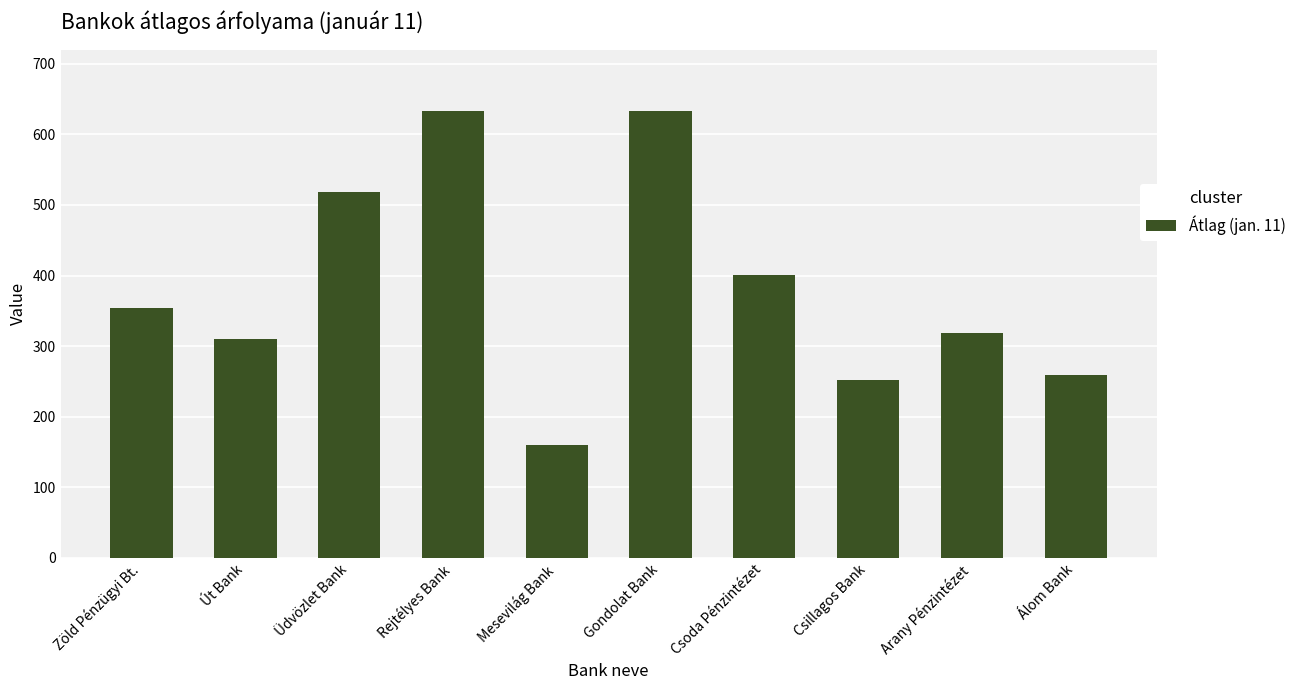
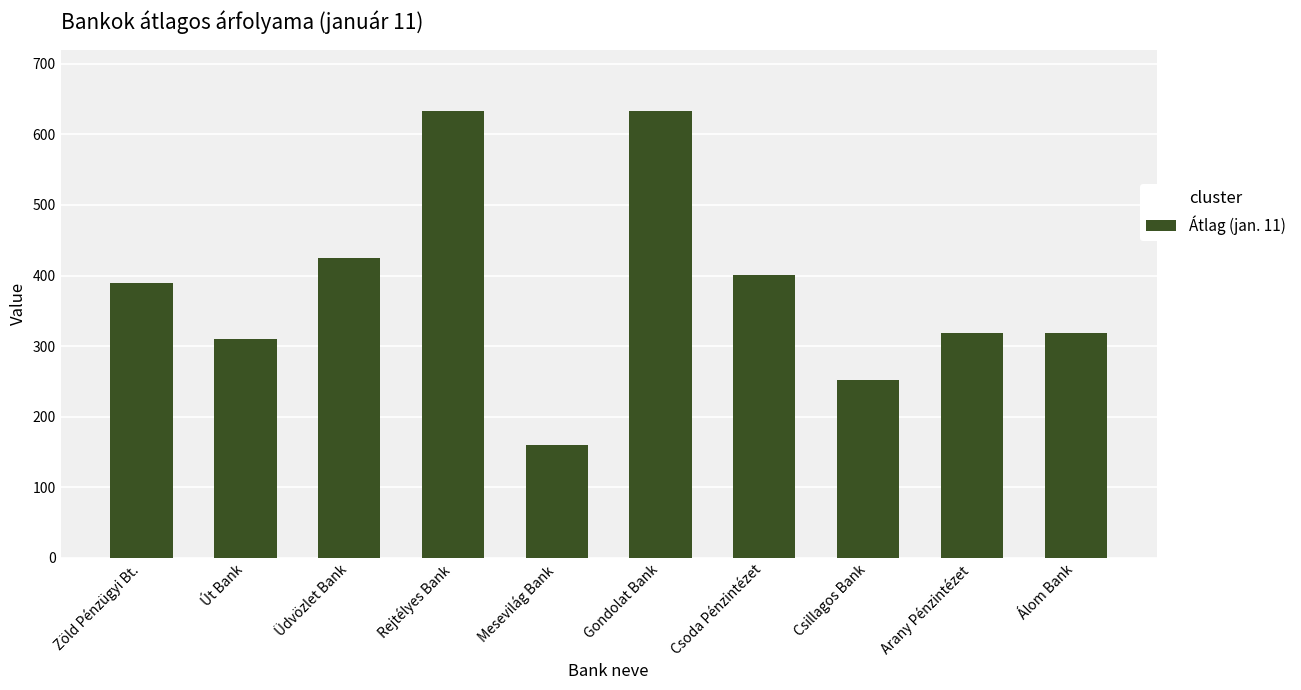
Zöld Pénzügyi Bt.: 350 -> 390
Üdvözlet Bank: 520 -> 420
Álom Bank: 260 -> 320
